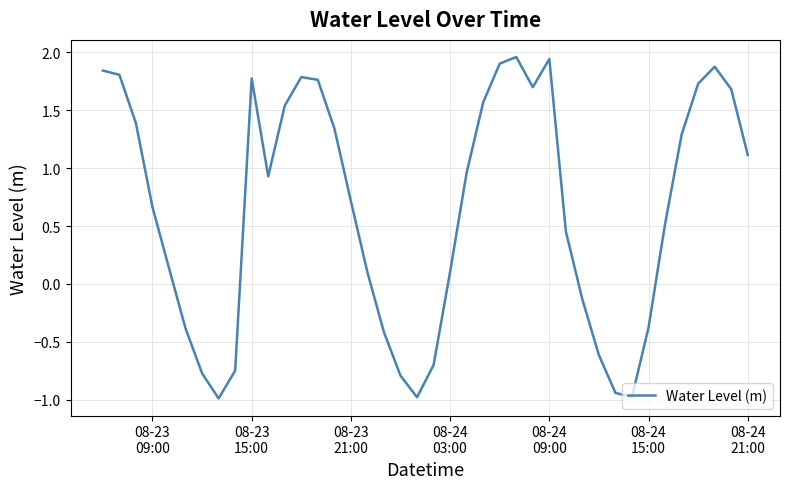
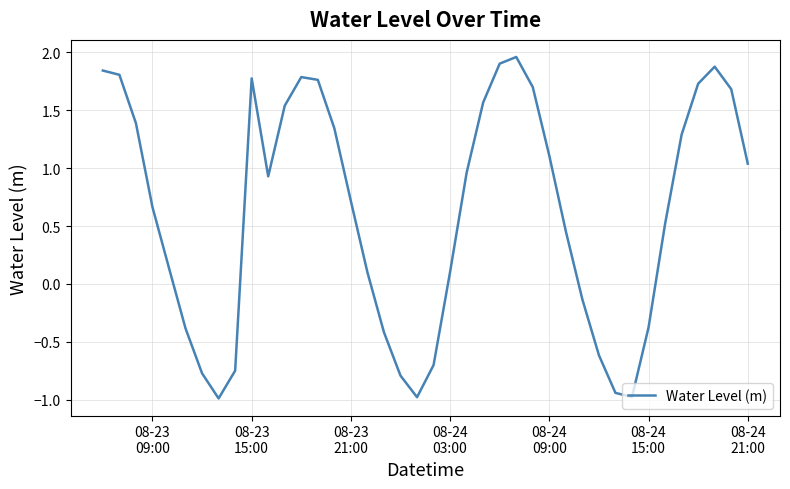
08-24 09:00: 1.94 -> 1.11
08-24 21:00: 1.11 -> 1.04
